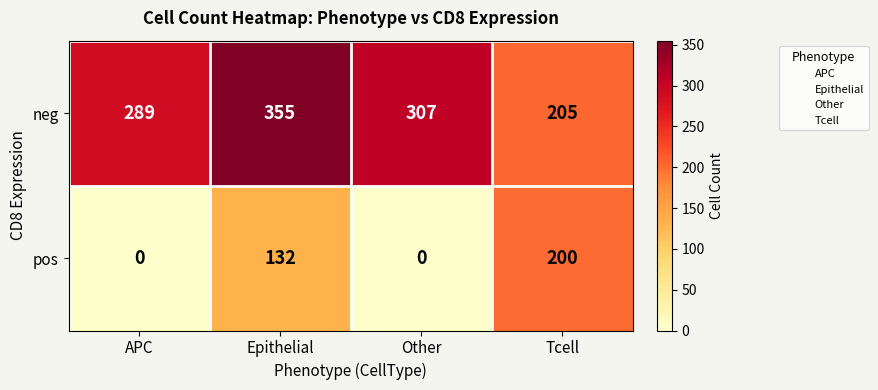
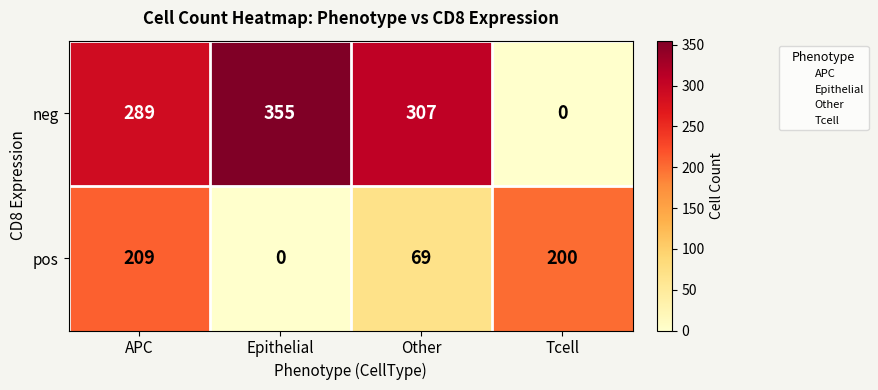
neg, Tcell: 205 -> 0
pos, APC: 0 -> 209
pos, Epithelial: 132 -> 0
pos, Other: 0 -> 69
